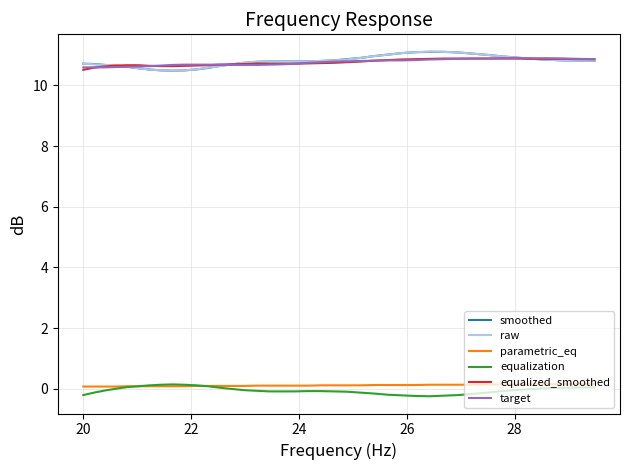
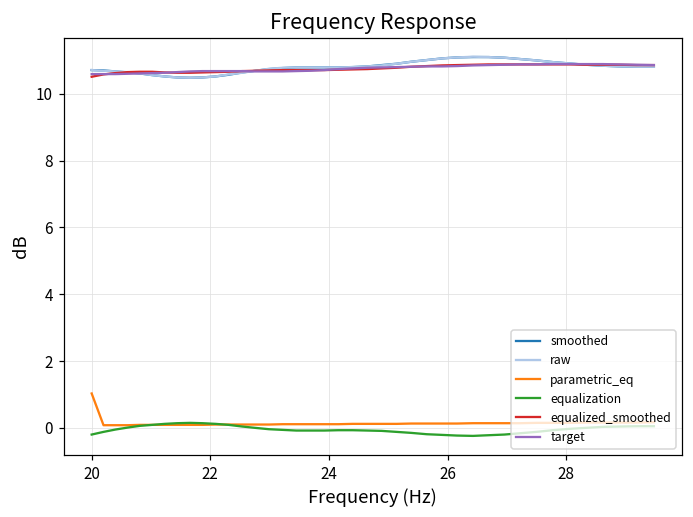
parametric_eq, 20: 0.1 -> 1.0
